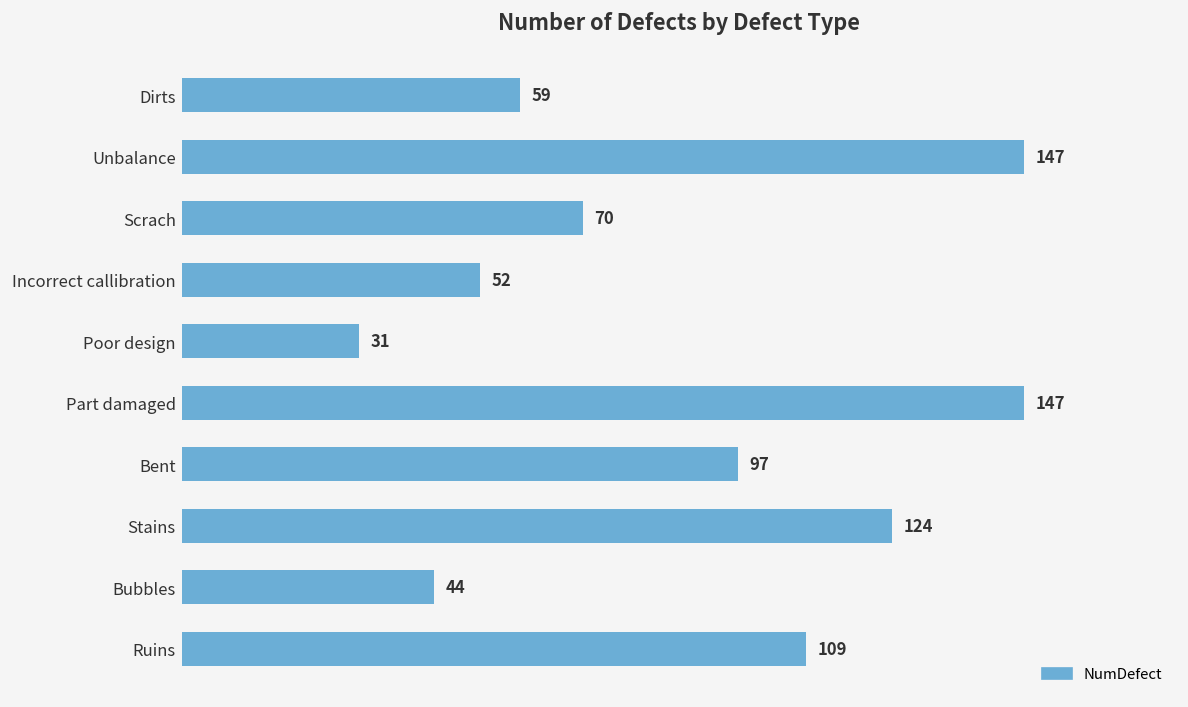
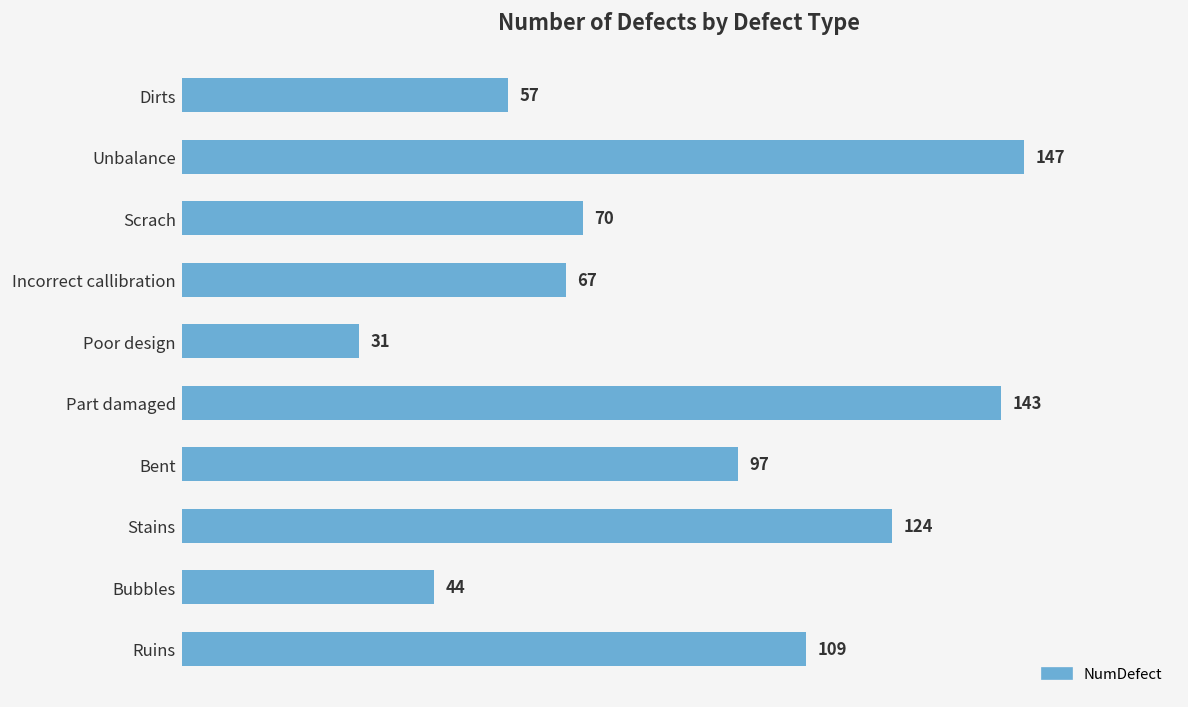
Dirts: 59 -> 57
Incorrect callibration: 52 -> 67
Part damaged: 147 -> 143
